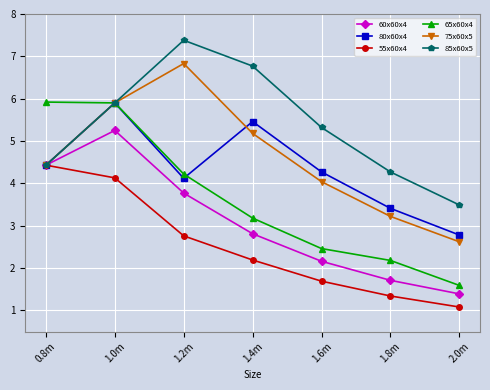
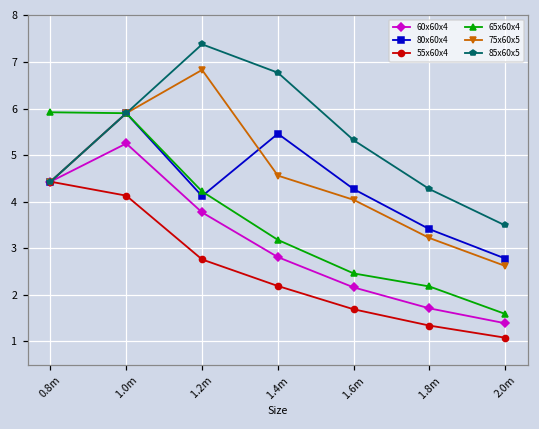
75x60x5, 1.4m: 5.2 -> 4.6
